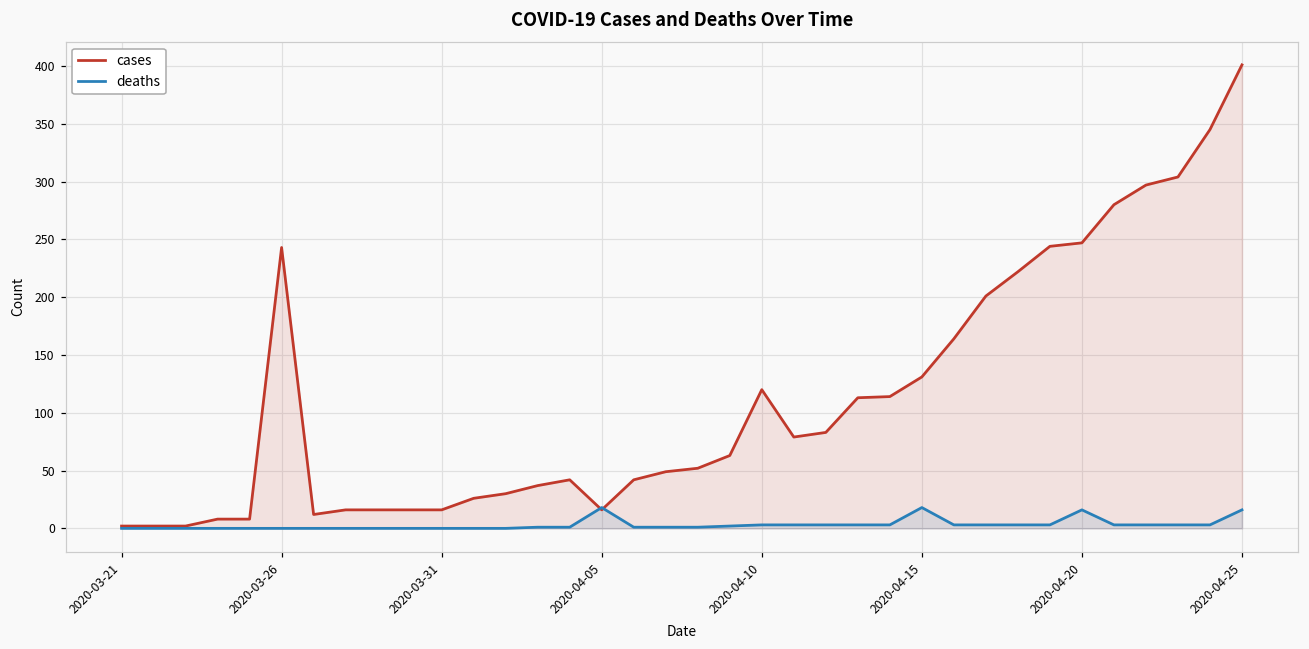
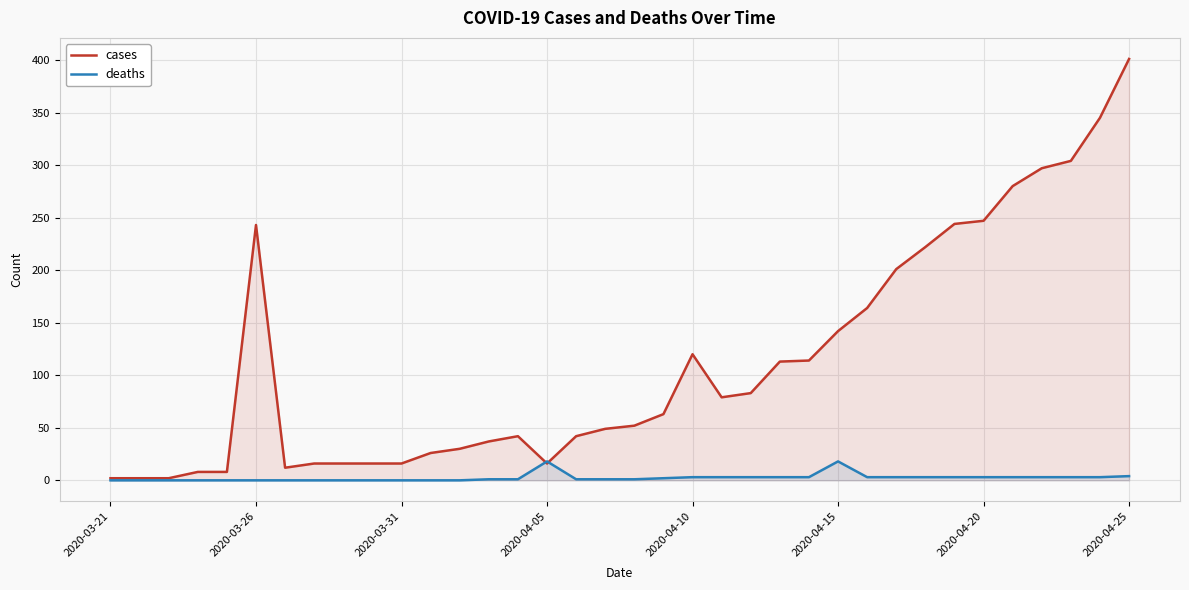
cases, 2020-04-15: 131 -> 142
deaths, 2020-04-20: 16 -> 3
deaths, 2020-04-25: 16 -> 4
